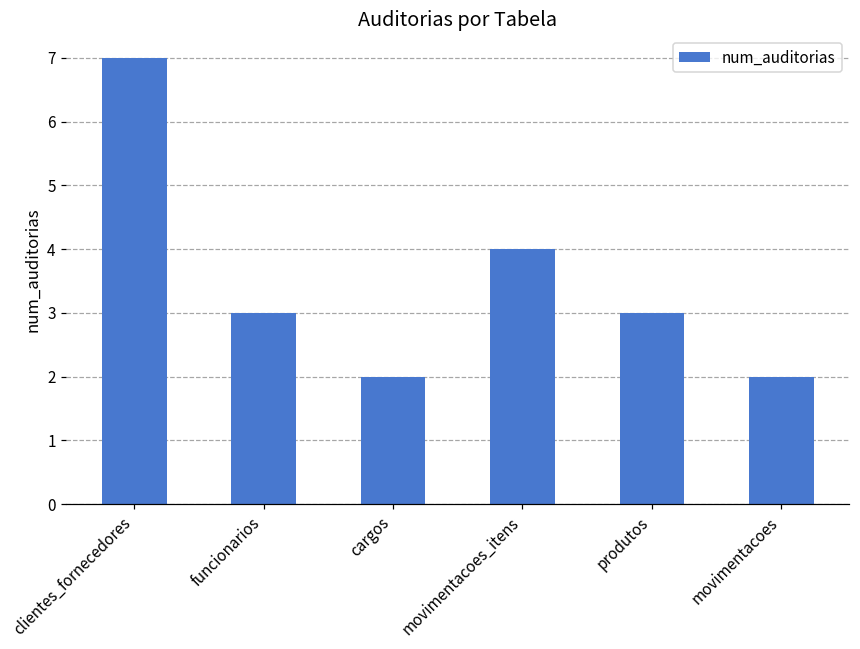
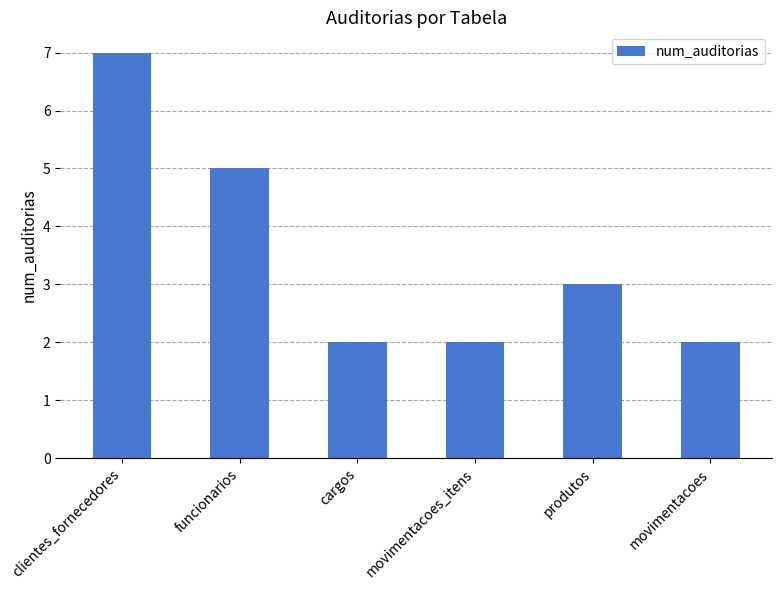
funcionarios: 3 -> 5
movimentacoes_itens: 4 -> 2
